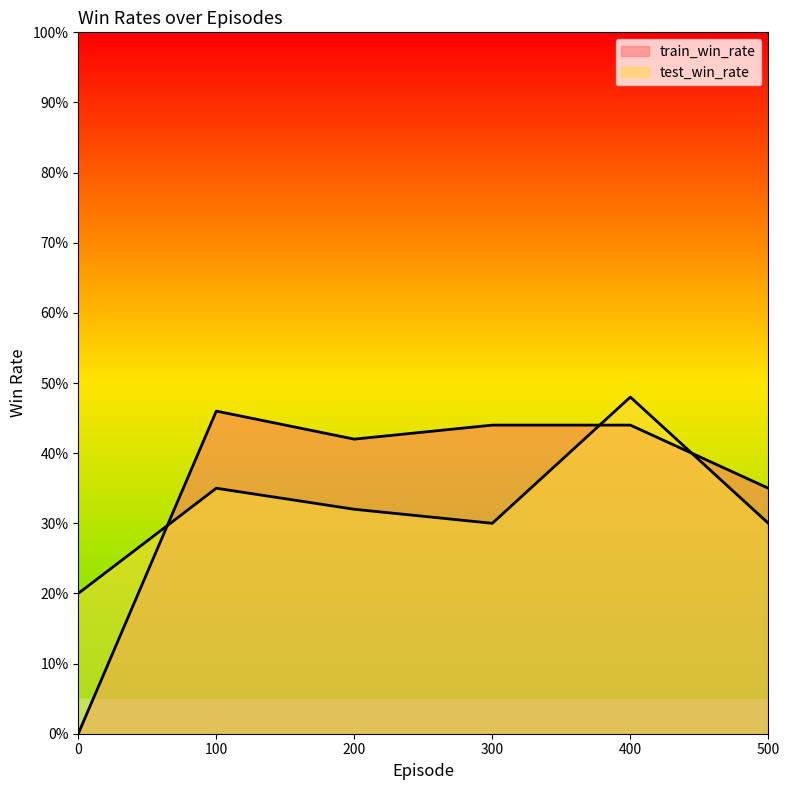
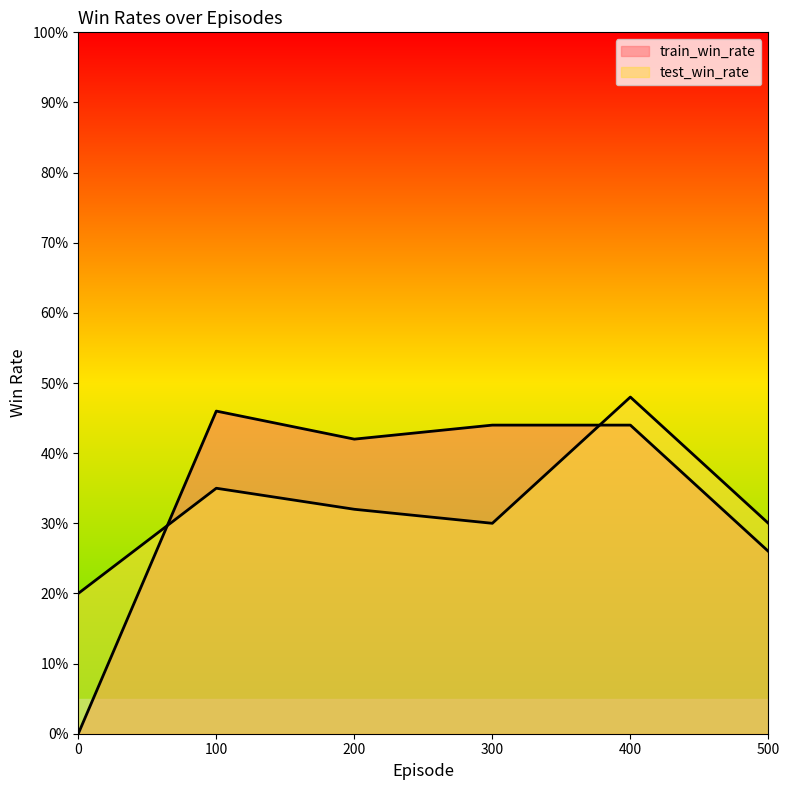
train_win_rate, 500: 35% -> 26%
